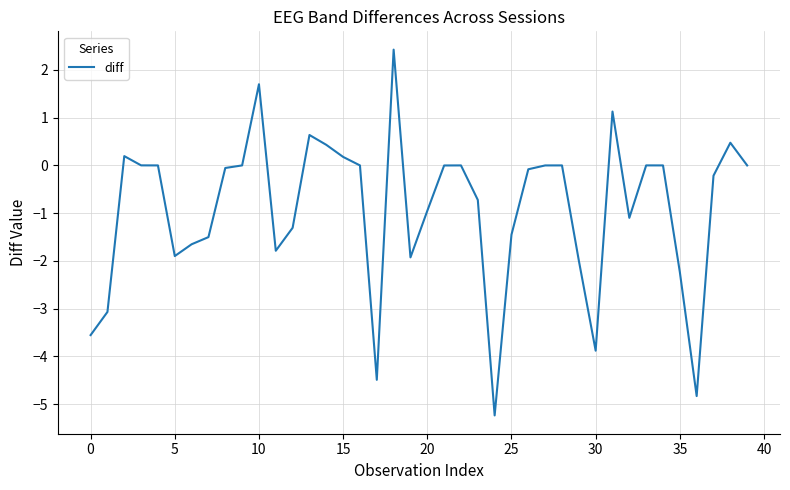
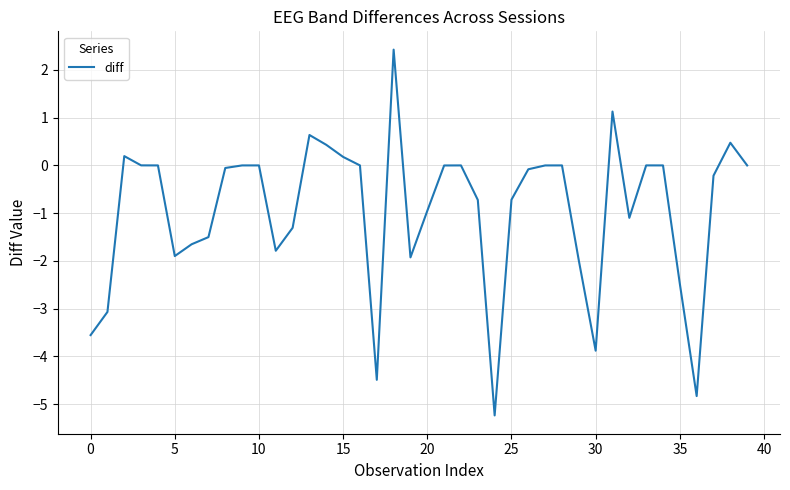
10: 1.7 -> 0.0
25: -1.5 -> -0.7
35: -2.2 -> -2.5
